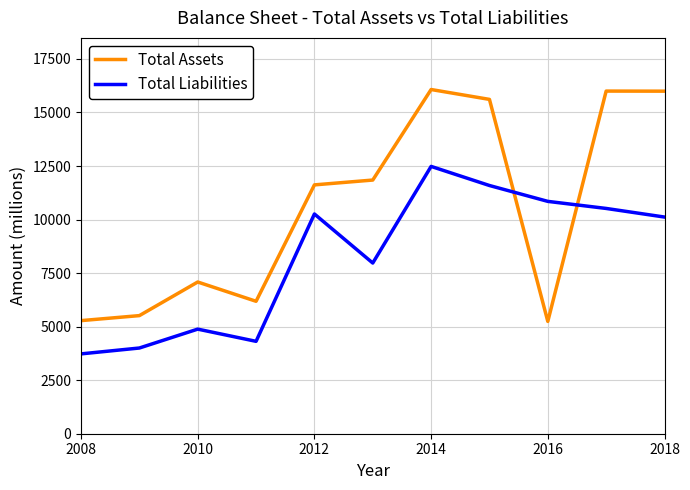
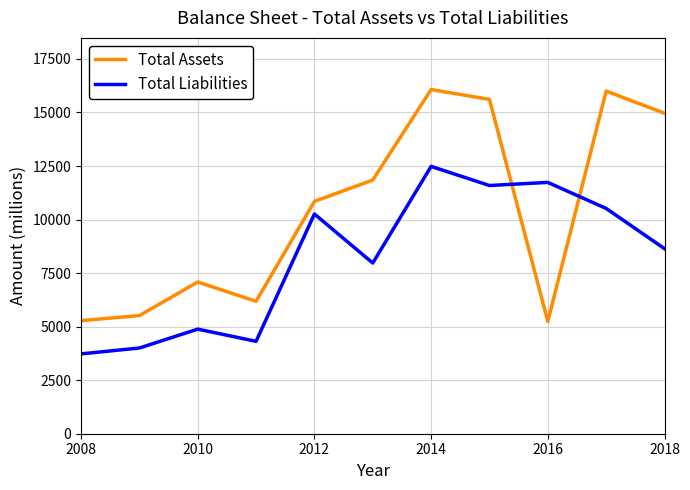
Total Assets, 2012: 11600 -> 10800
Total Liabilities, 2016: 10800 -> 11700
Total Assets, 2018: 16000 -> 15000
Total Liabilities, 2018: 10100 -> 8600
